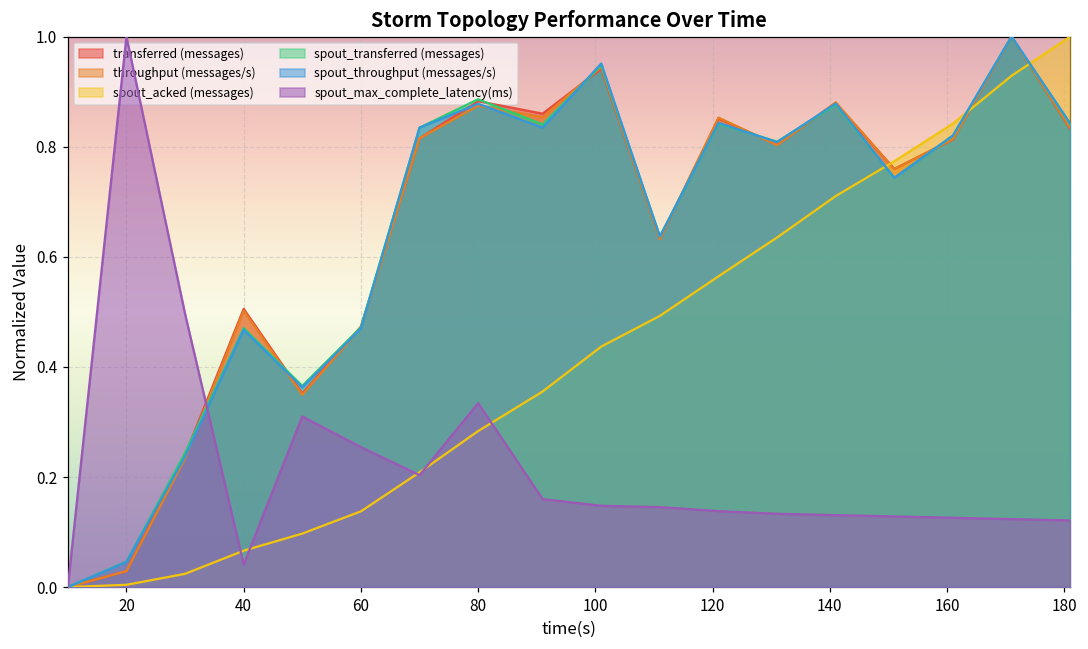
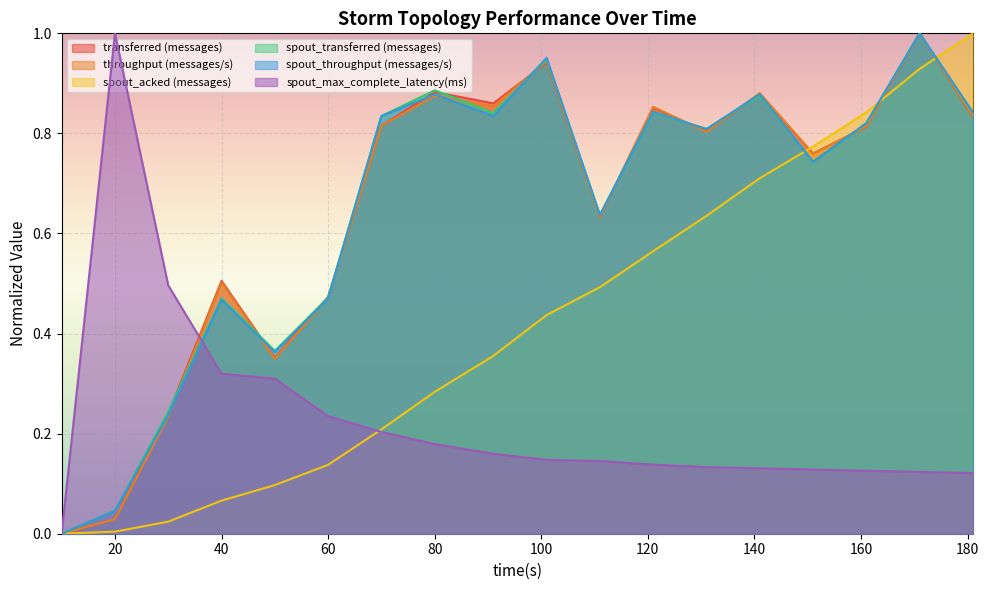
spout_max_complete_latency(ms), 40: 0.04 -> 0.32
spout_max_complete_latency(ms), 60: 0.25 -> 0.23
spout_max_complete_latency(ms), 80: 0.33 -> 0.18
